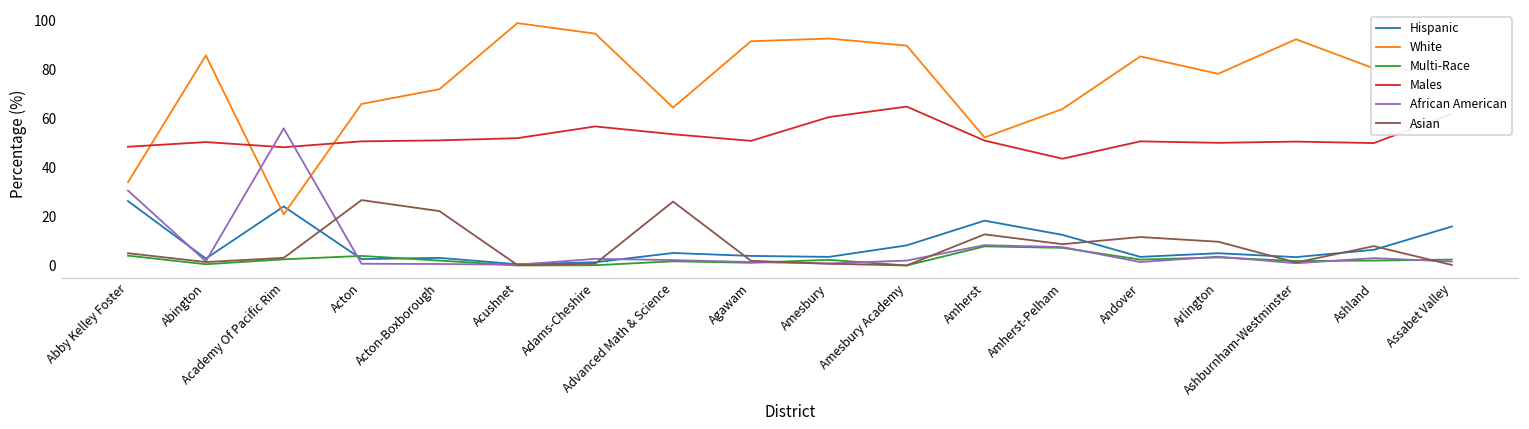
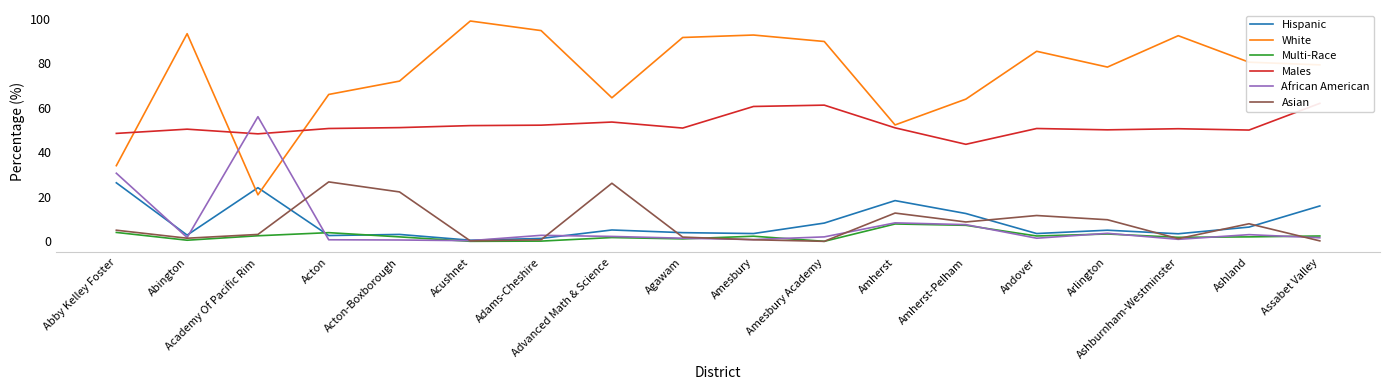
White, Abington: 86 -> 93
Males, Adams-Cheshire: 57 -> 52
Males, Amesbury Academy: 65 -> 61
